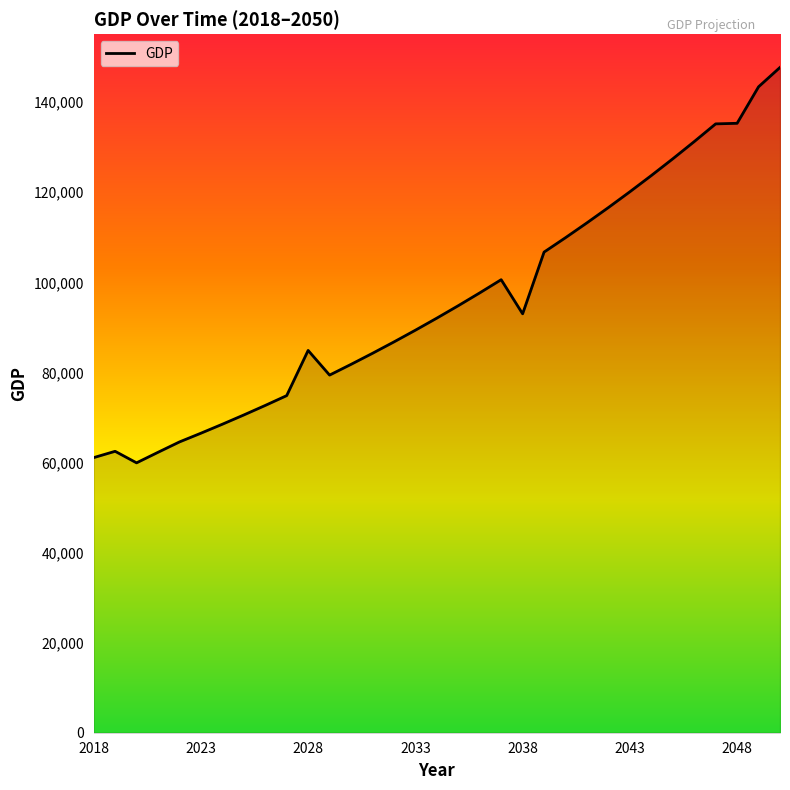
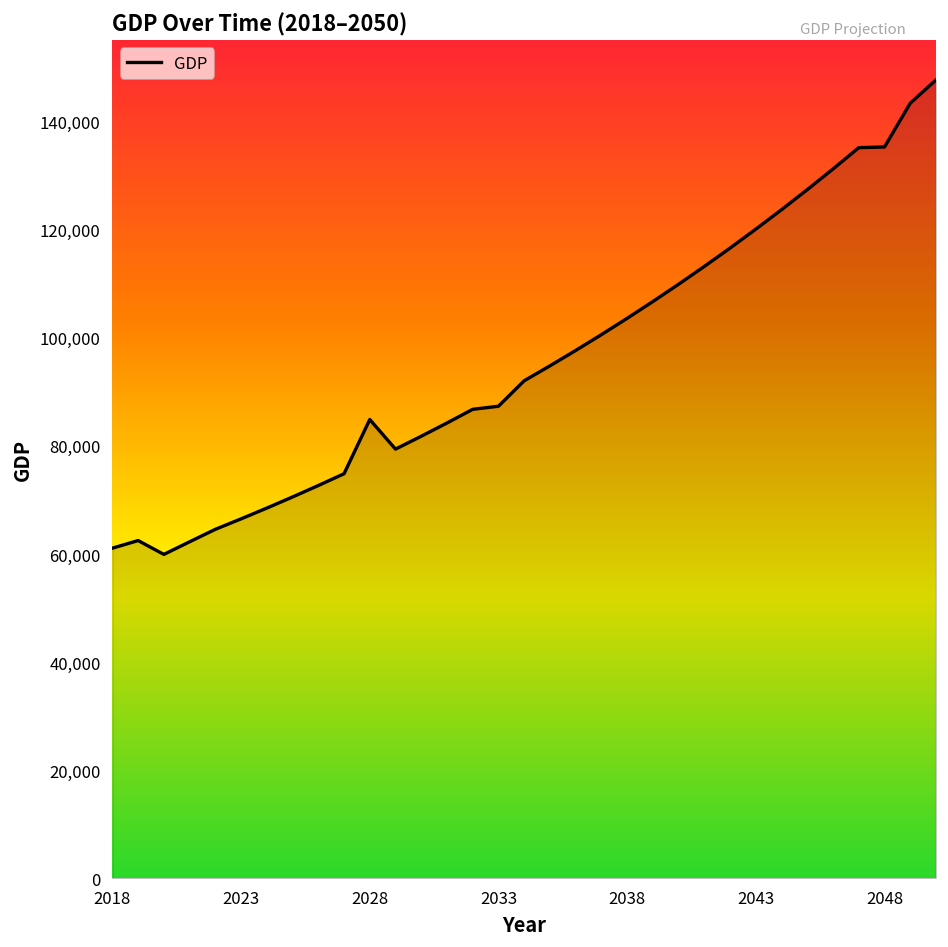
2033: 89,000 -> 87,000
2038: 93,000 -> 104,000
